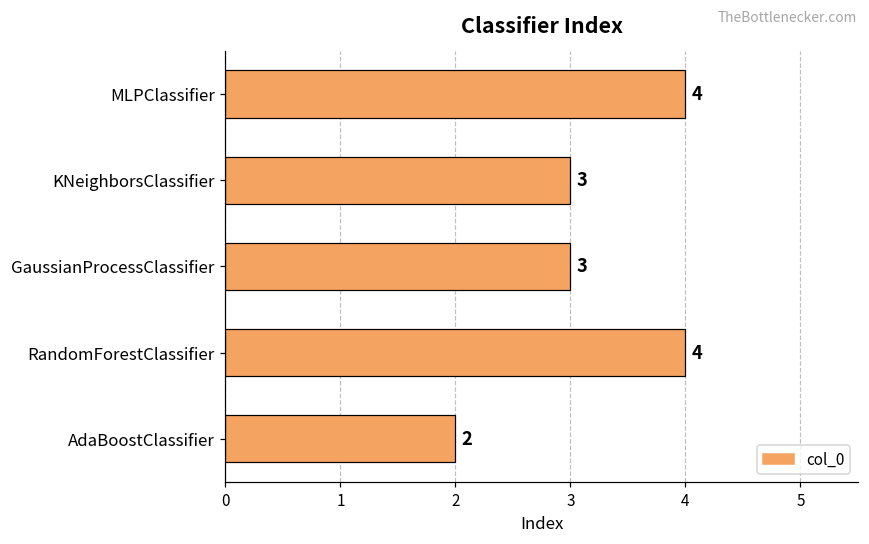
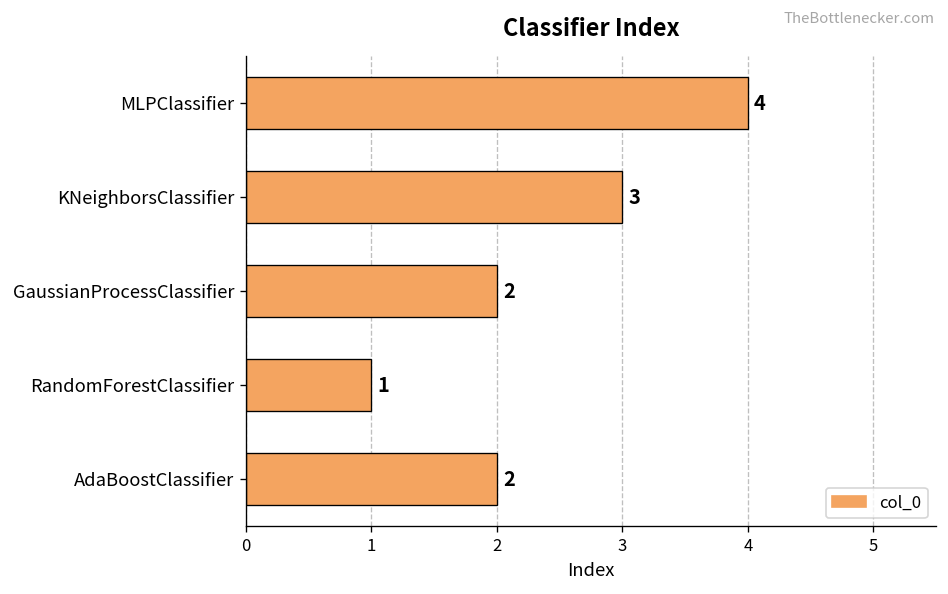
GaussianProcessClassifier: 3 -> 2
RandomForestClassifier: 4 -> 1
